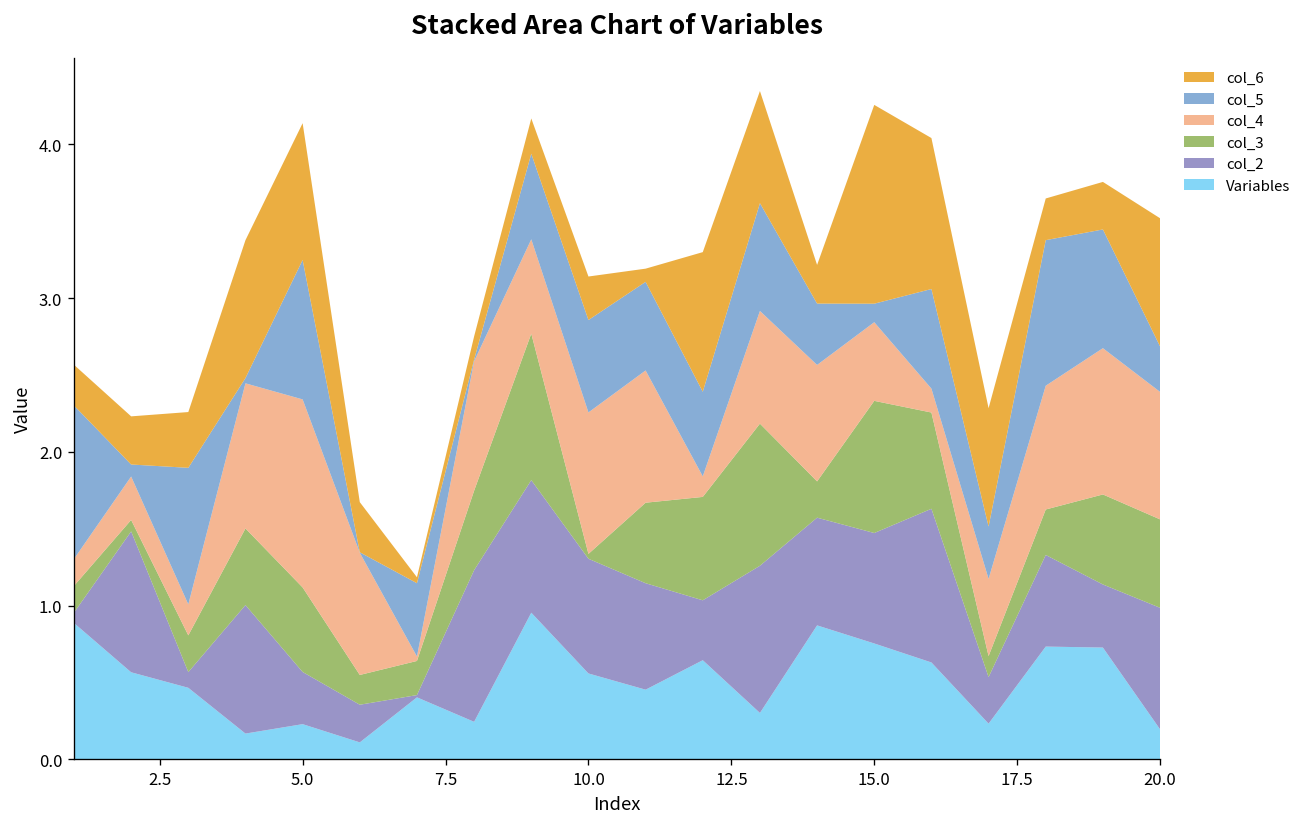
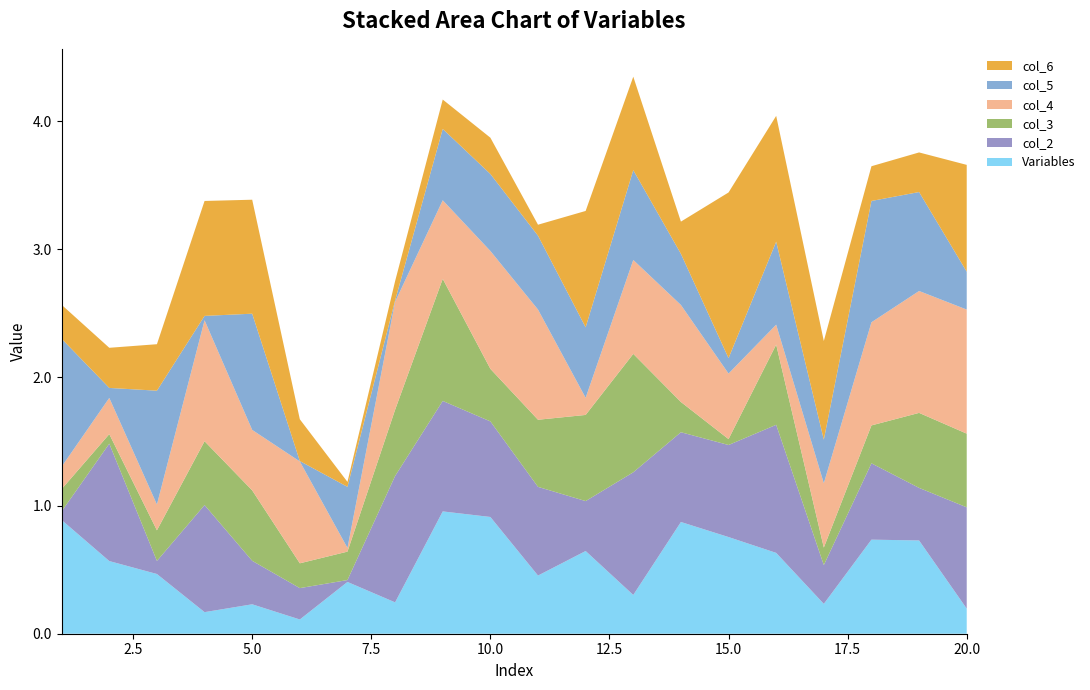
col_4, 5.0: 1.22 -> 0.47
Variables, 10.0: 0.56 -> 0.91
col_3, 10.0: 0.03 -> 0.41
col_3, 15.0: 0.86 -> 0.05
col_4, 20.0: 0.83 -> 0.97
